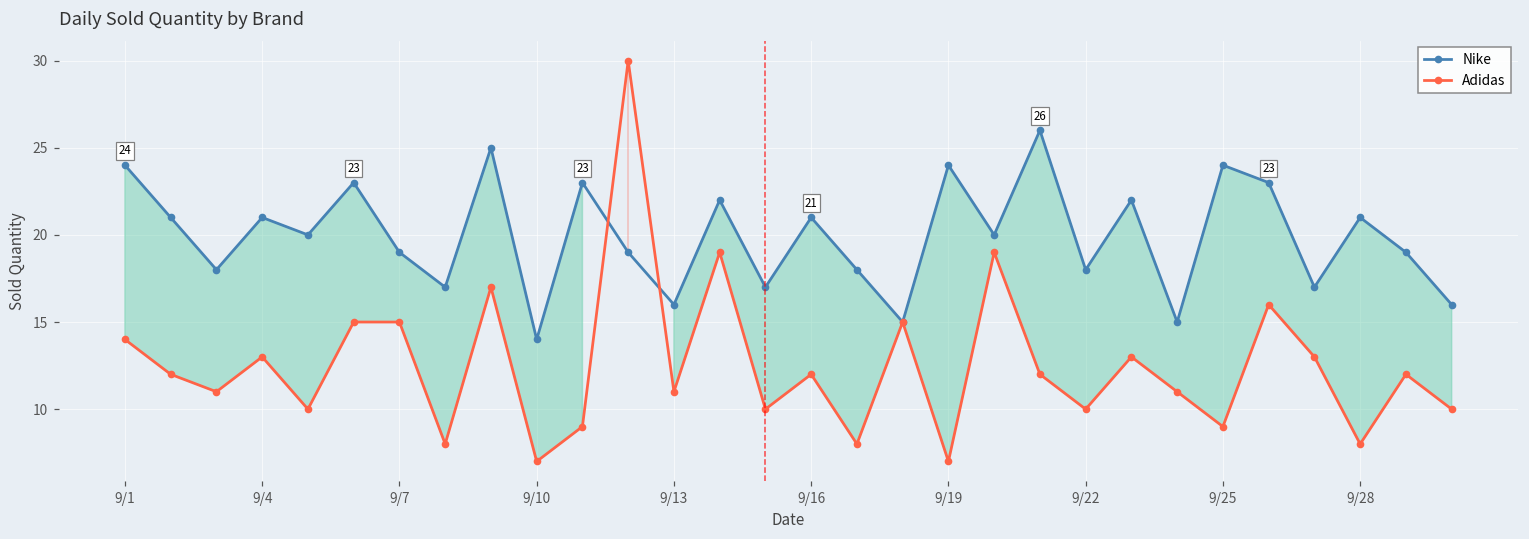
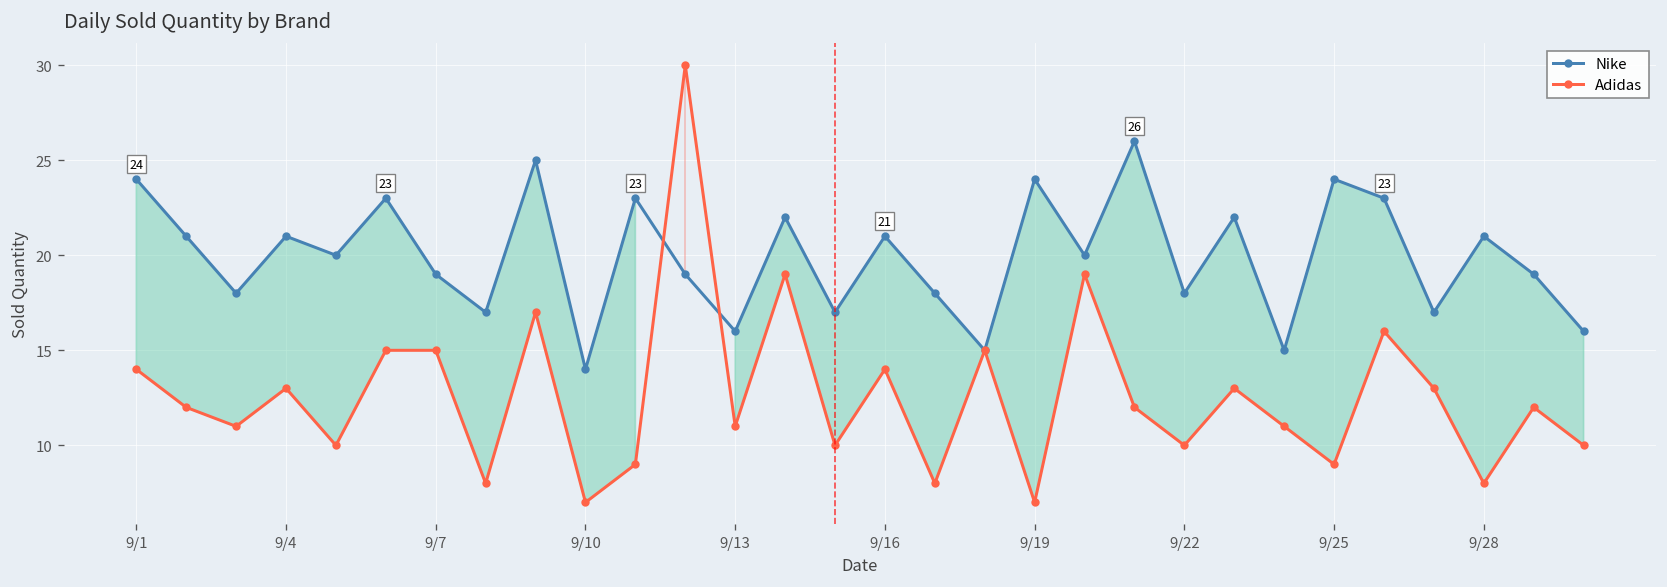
Adidas, 9/16: 12 -> 14
